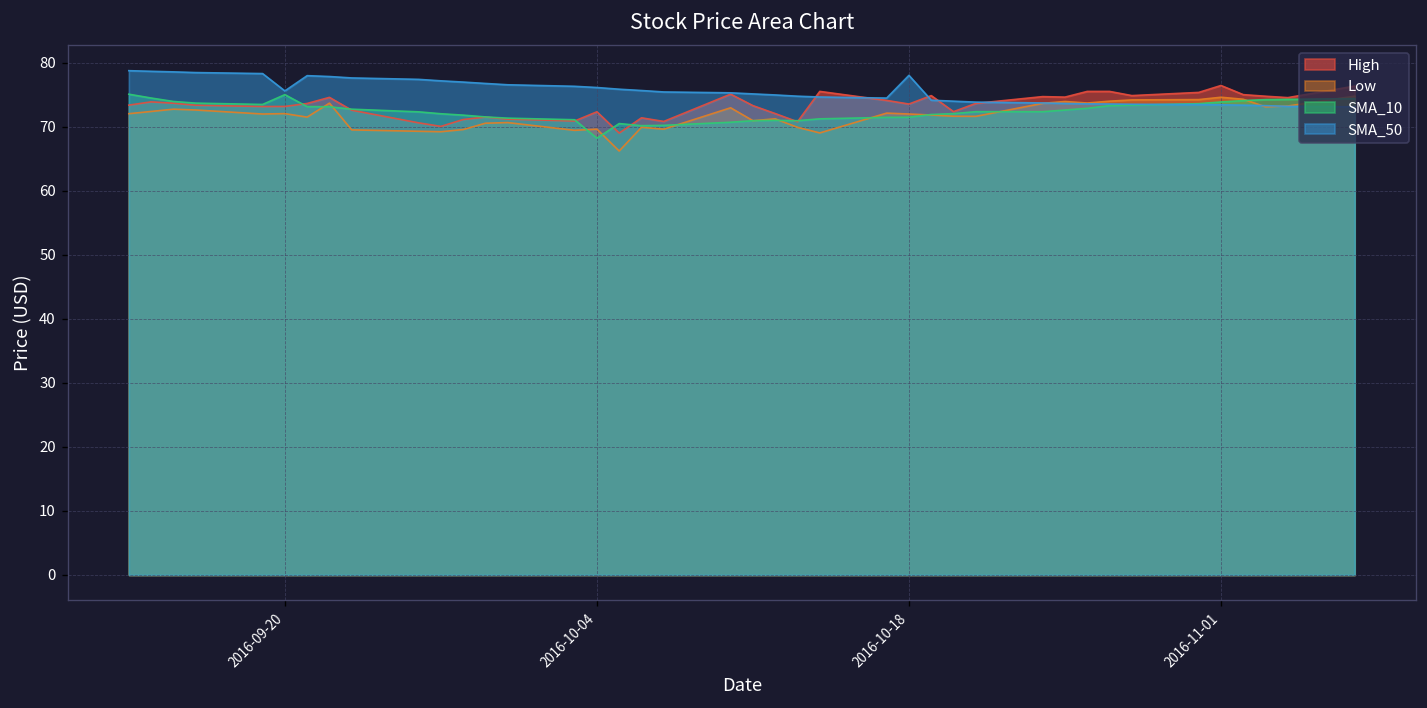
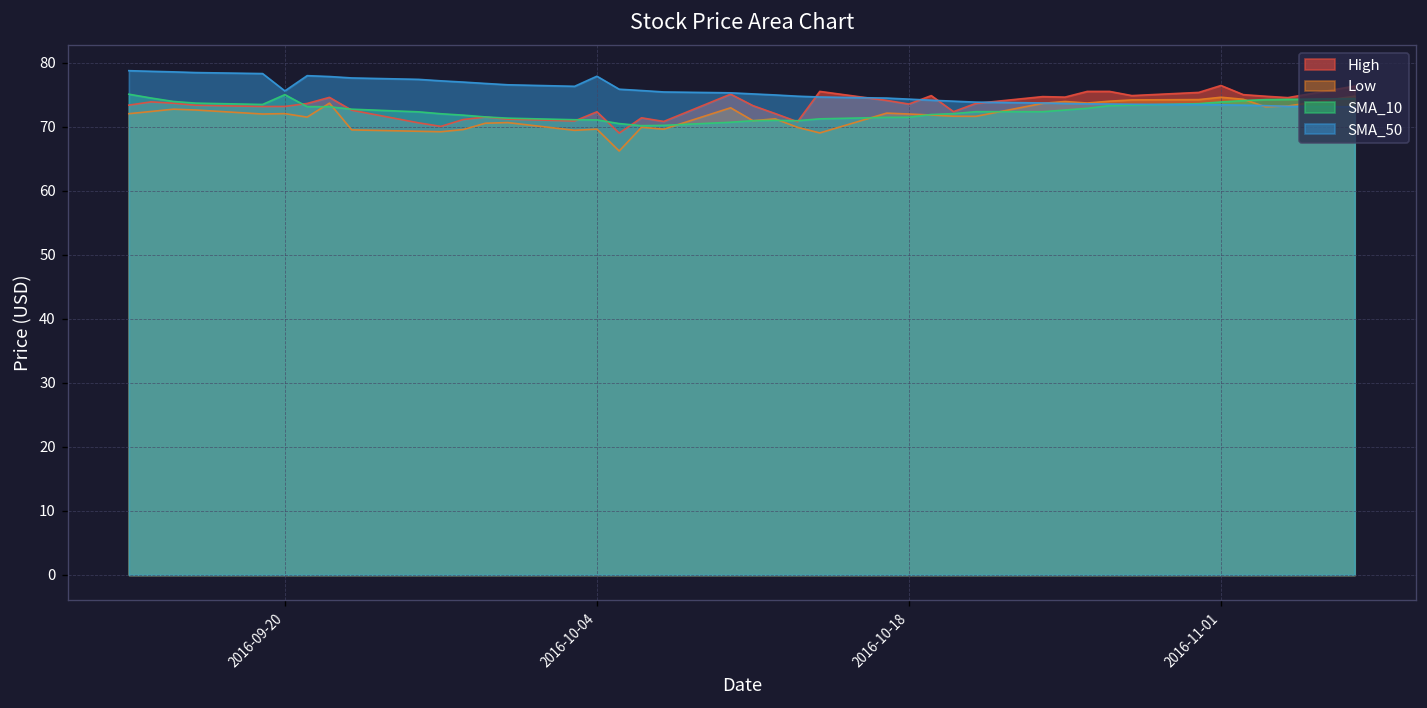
SMA_10, 2016-10-04: 68 -> 71
SMA_50, 2016-10-04: 76 -> 78
SMA_50, 2016-10-18: 78 -> 74
